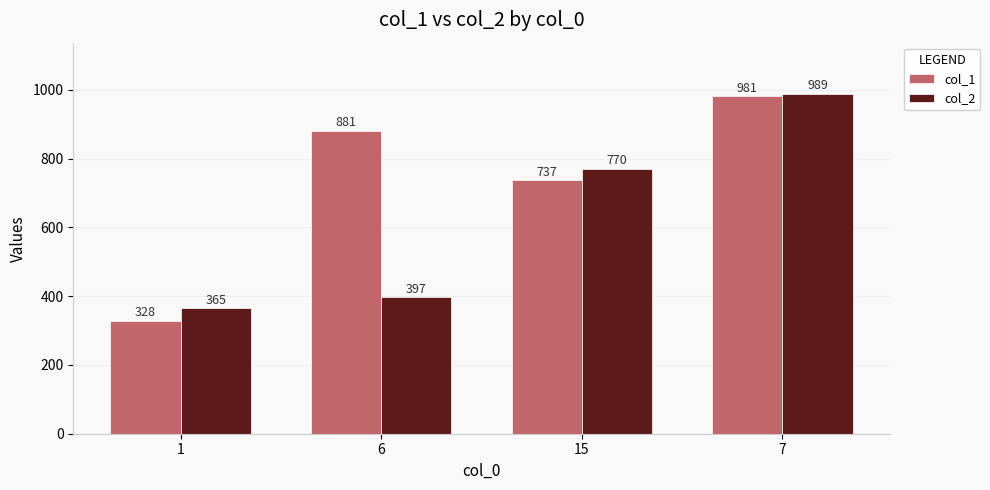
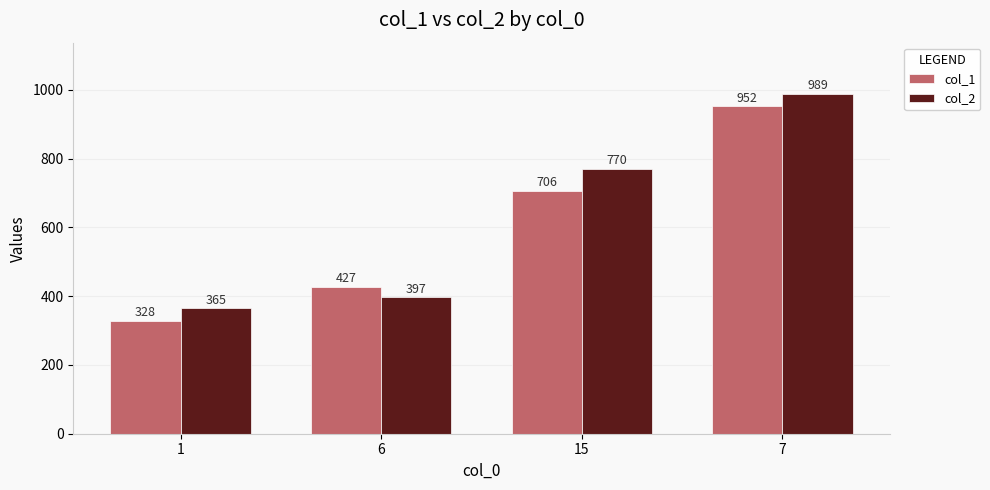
col_1, 6: 881 -> 427
col_1, 15: 737 -> 706
col_1, 7: 981 -> 952
